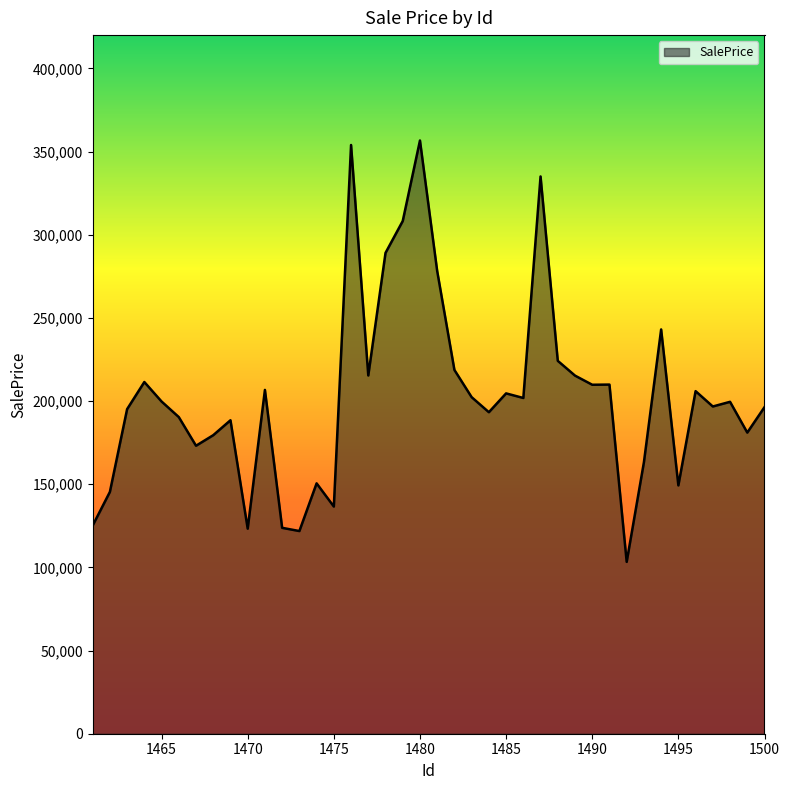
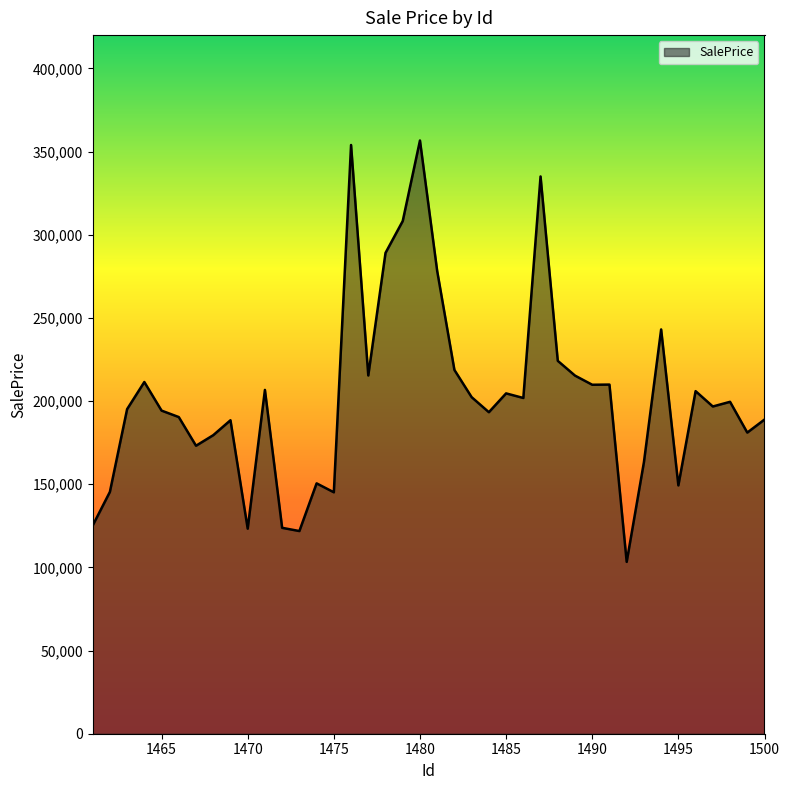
1465: 200,000 -> 194,000
1475: 137,000 -> 145,000
1500: 196,000 -> 189,000
